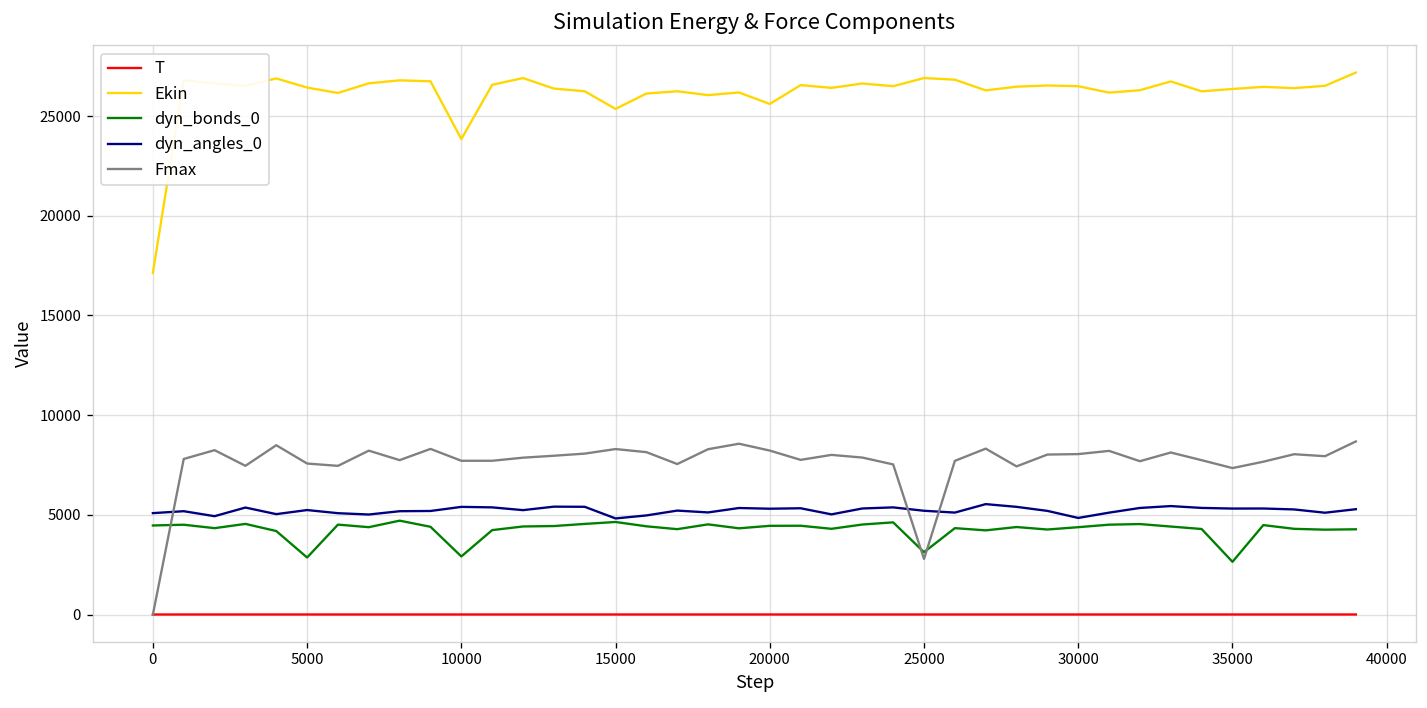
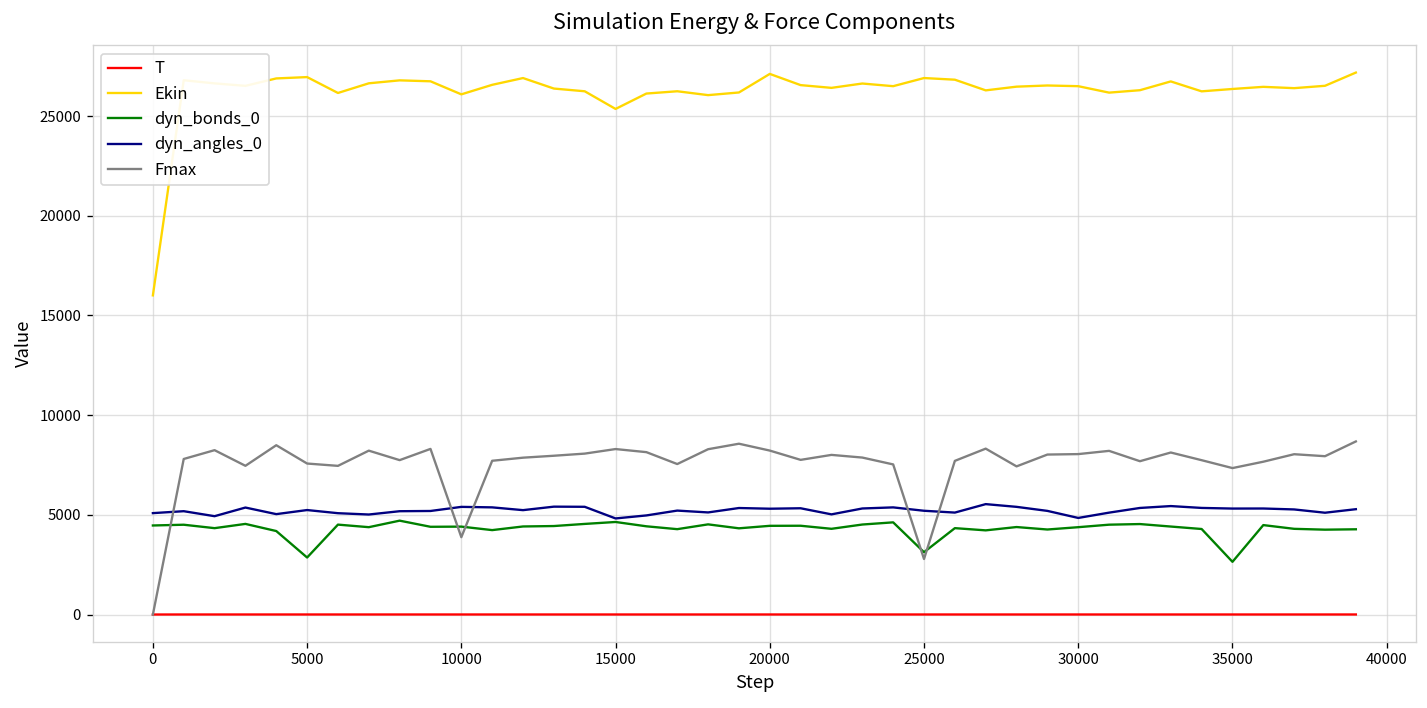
Ekin, 0: 17100 -> 16000
Ekin, 5000: 26400 -> 27000
Ekin, 10000: 23800 -> 26100
dyn_bonds_0, 10000: 2900 -> 4400
Fmax, 10000: 7700 -> 3900
Ekin, 20000: 25600 -> 27100
